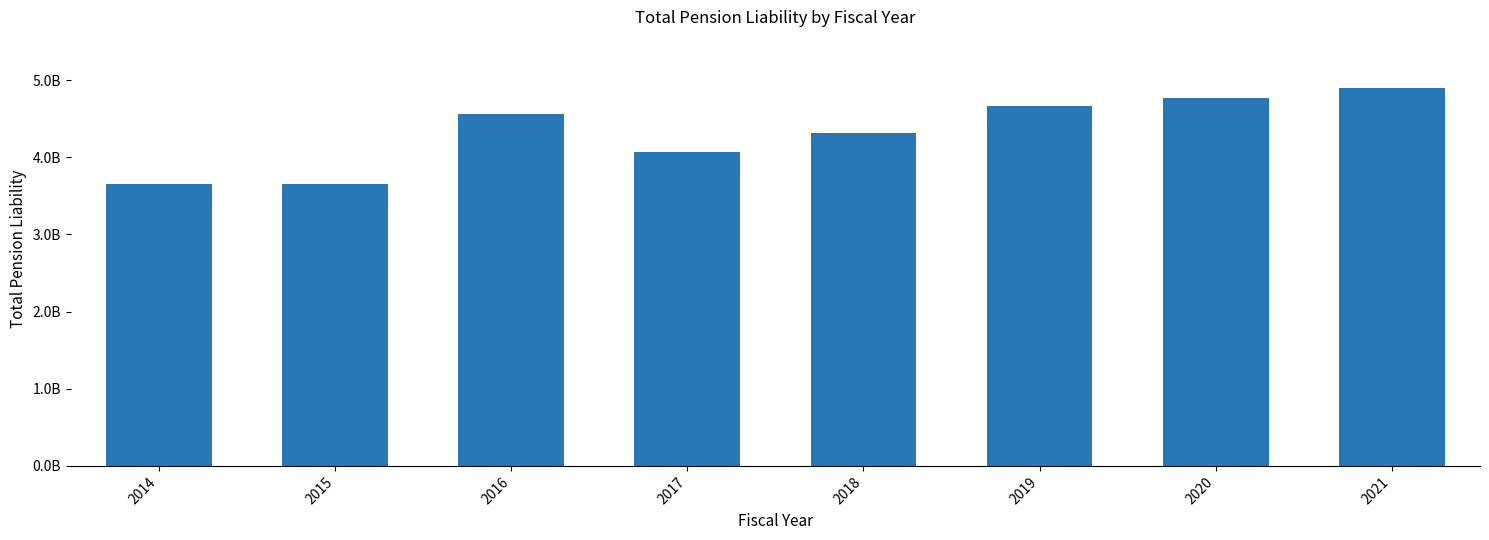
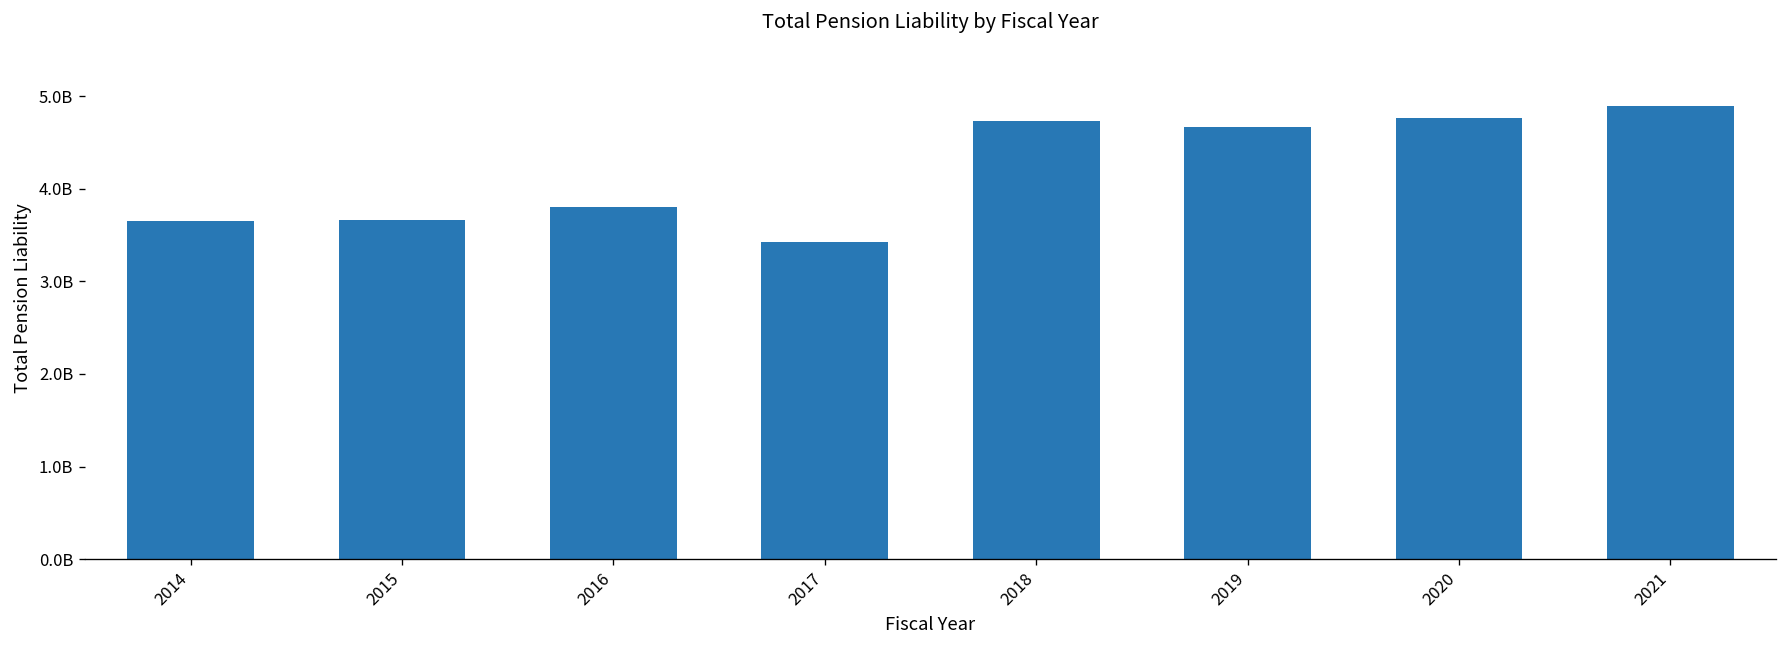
2016: 4600000000 -> 3800000000
2017: 4100000000 -> 3400000000
2018: 4300000000 -> 4700000000
